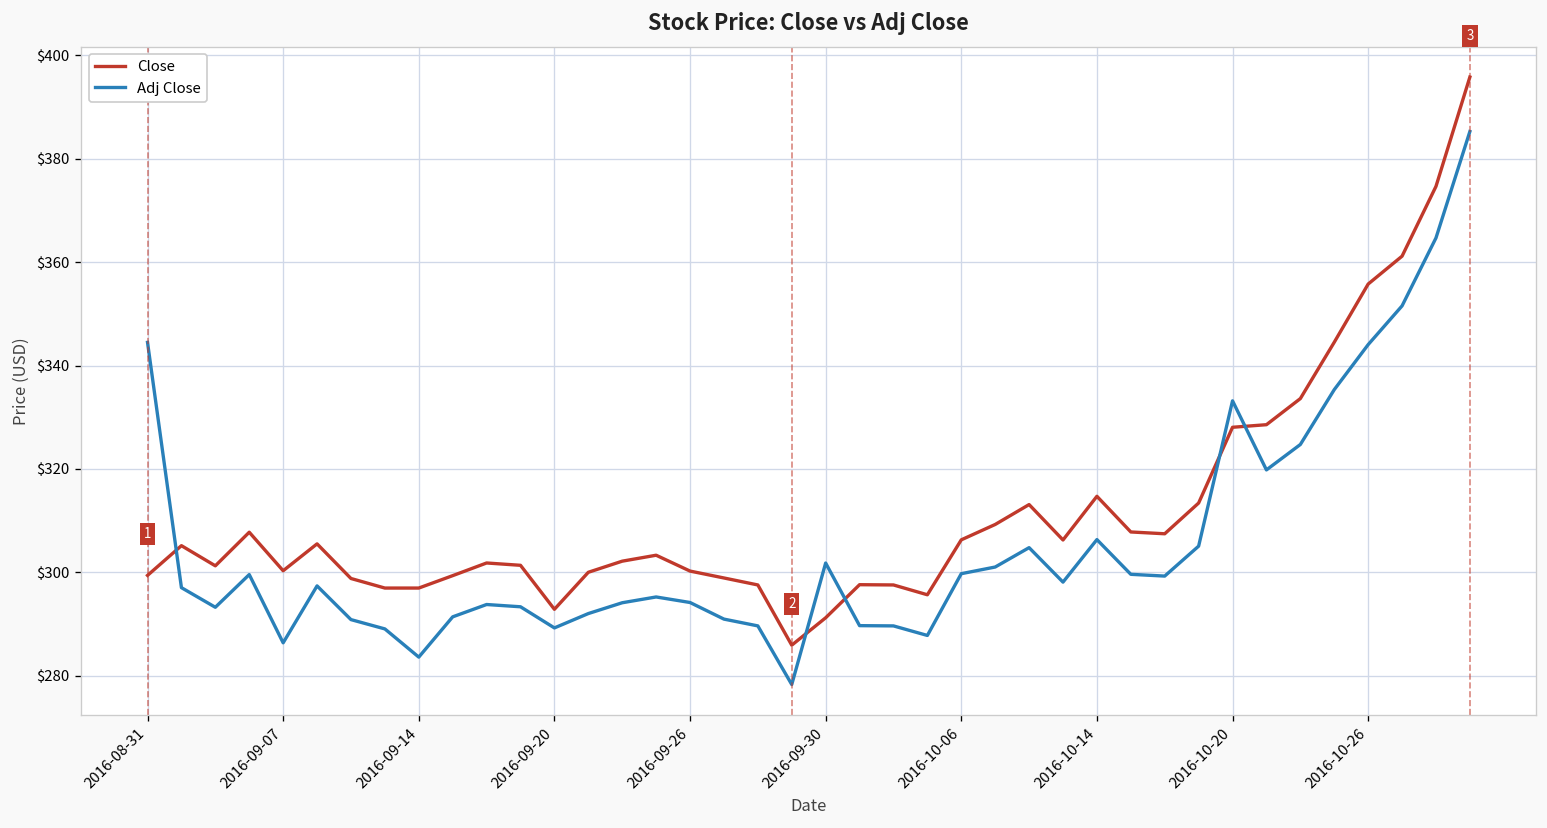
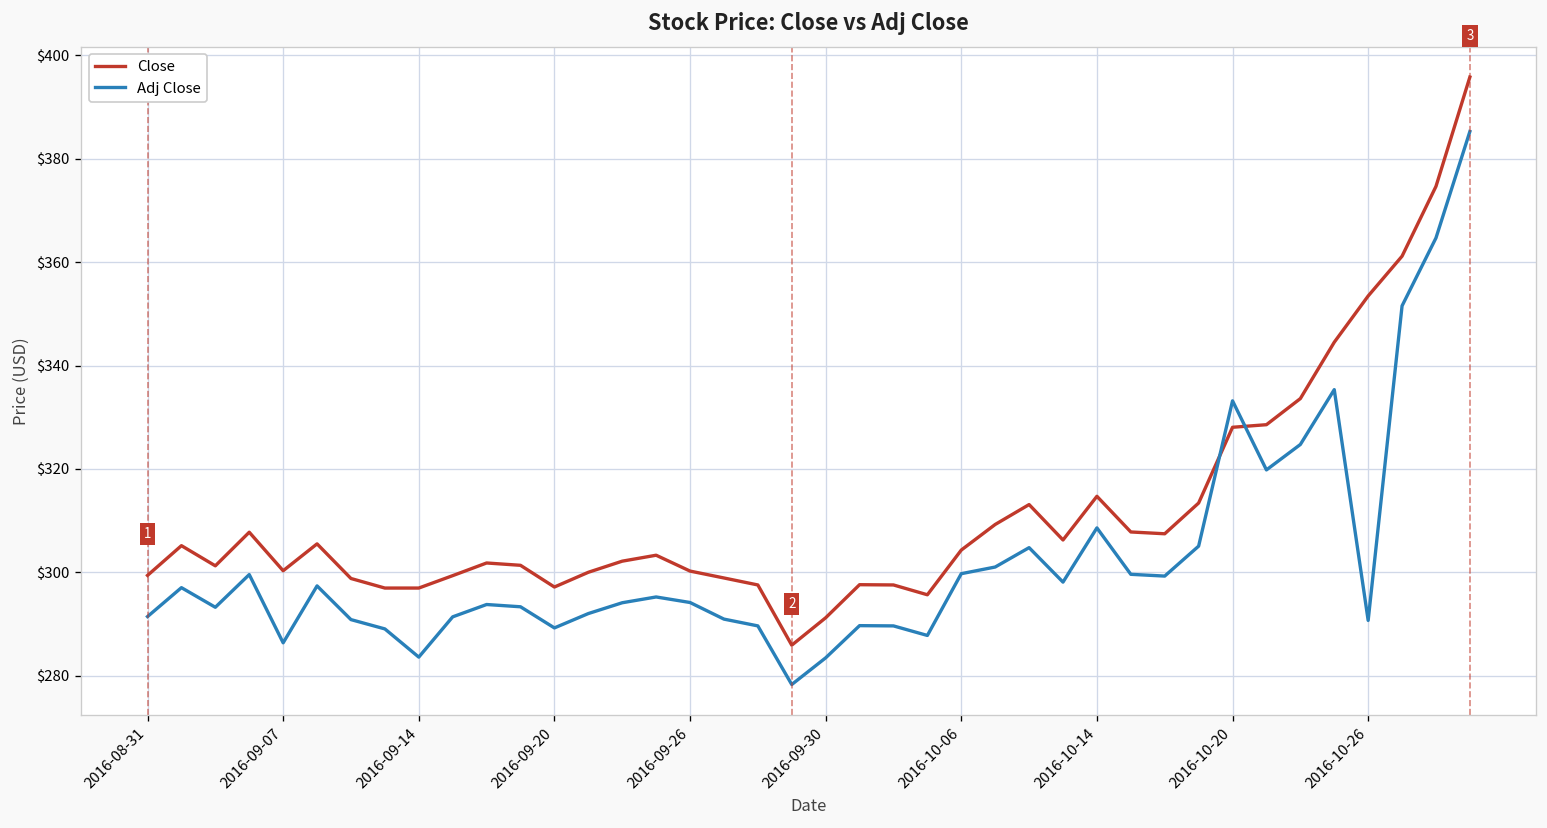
Adj Close, 2016-08-31: $344 -> $291
Close, 2016-09-20: $293 -> $297
Adj Close, 2016-09-30: $302 -> $283
Close, 2016-10-06: $306 -> $304
Adj Close, 2016-10-14: $306 -> $309
Close, 2016-10-26: $356 -> $353
Adj Close, 2016-10-26: $344 -> $291
